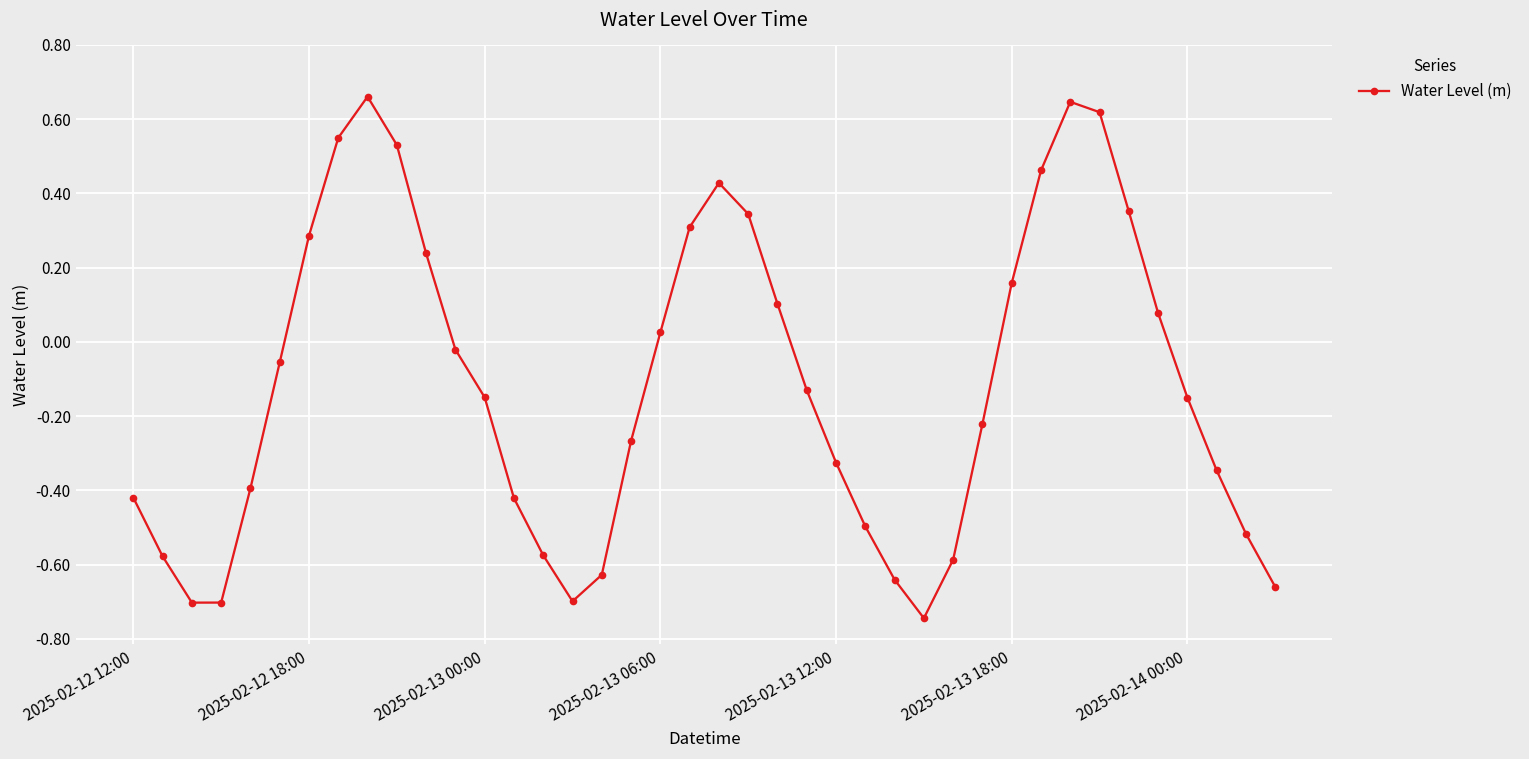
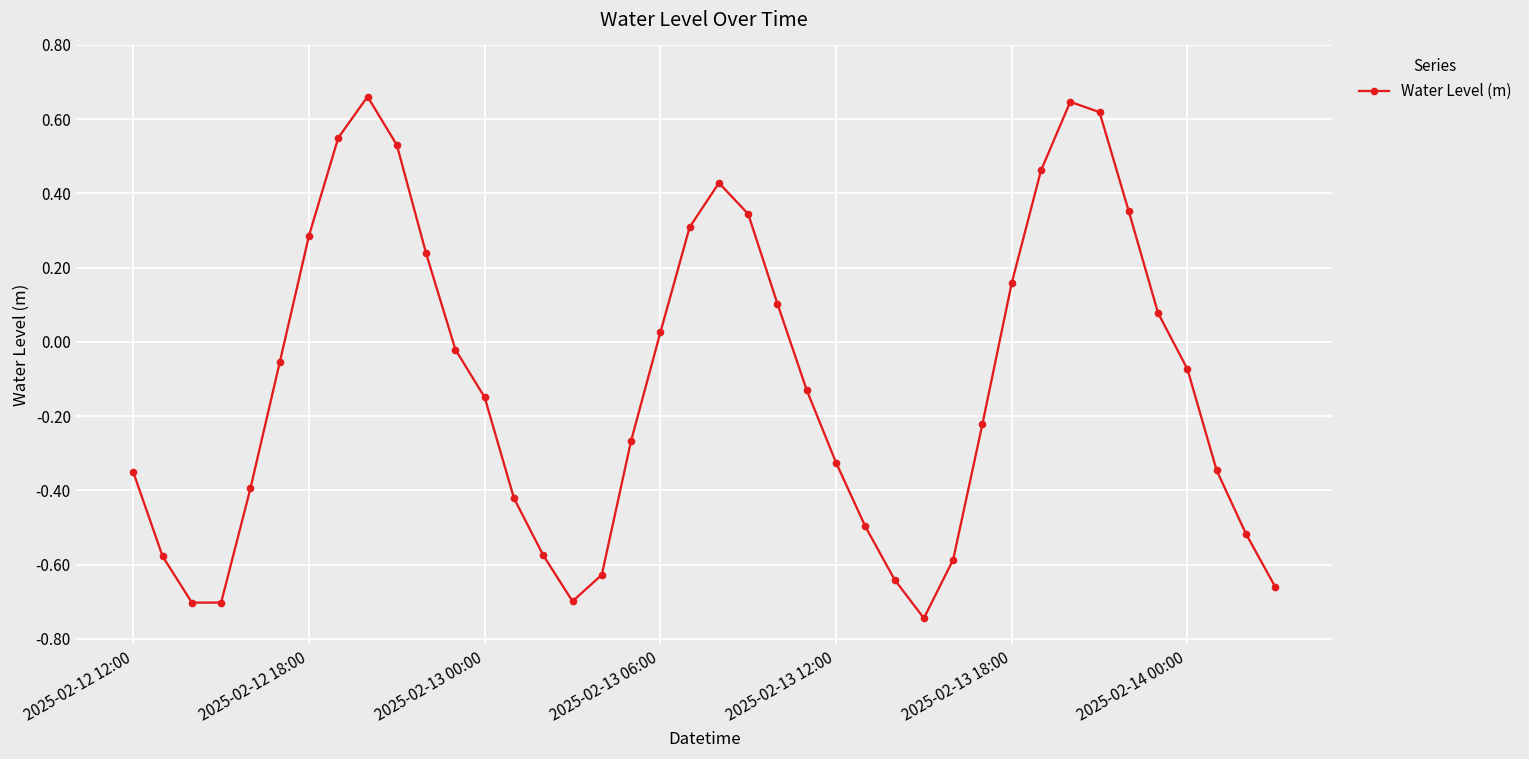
2025-02-12 12:00: -0.42 -> -0.35
2025-02-14 00:00: -0.15 -> -0.07
